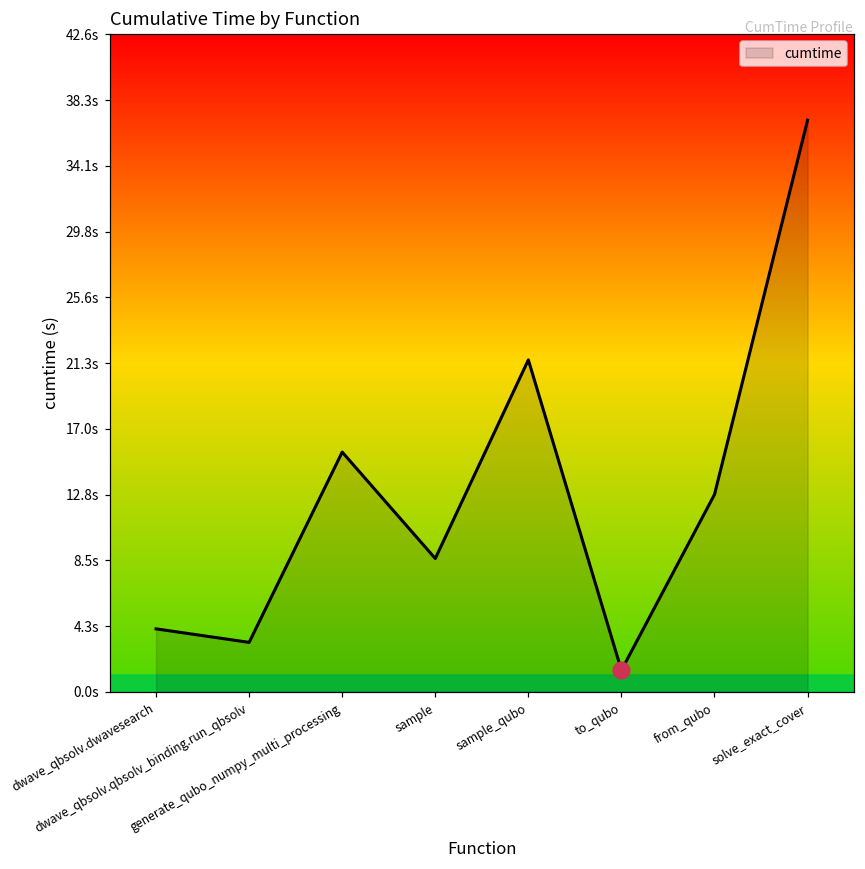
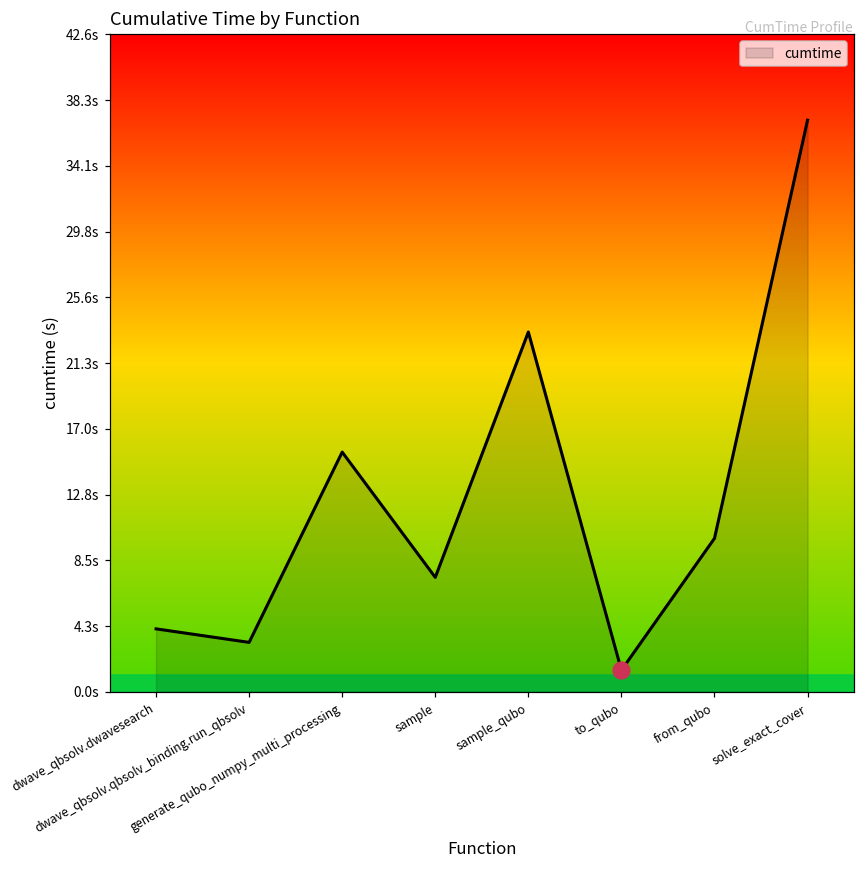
cumtime, sample: 8.6s -> 7.4s
cumtime, sample_qubo: 21.5s -> 23.3s
cumtime, from_qubo: 12.8s -> 9.9s
